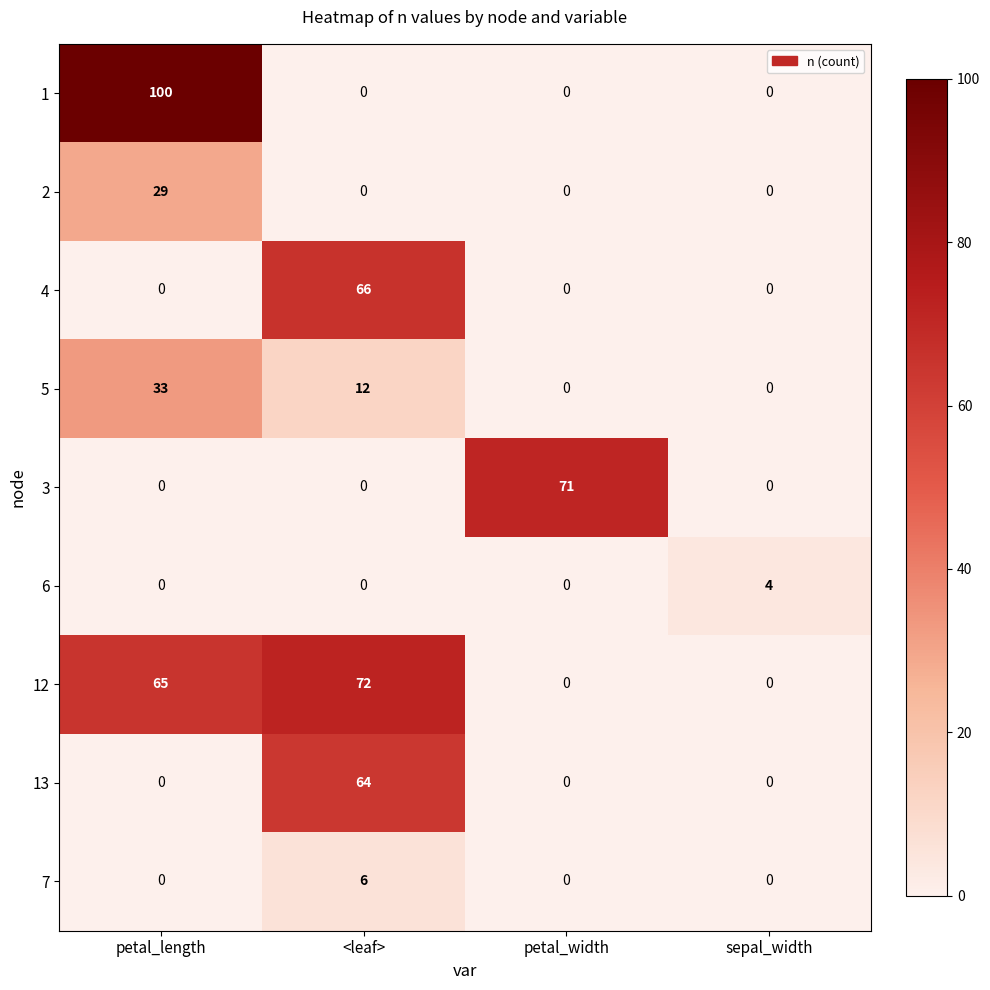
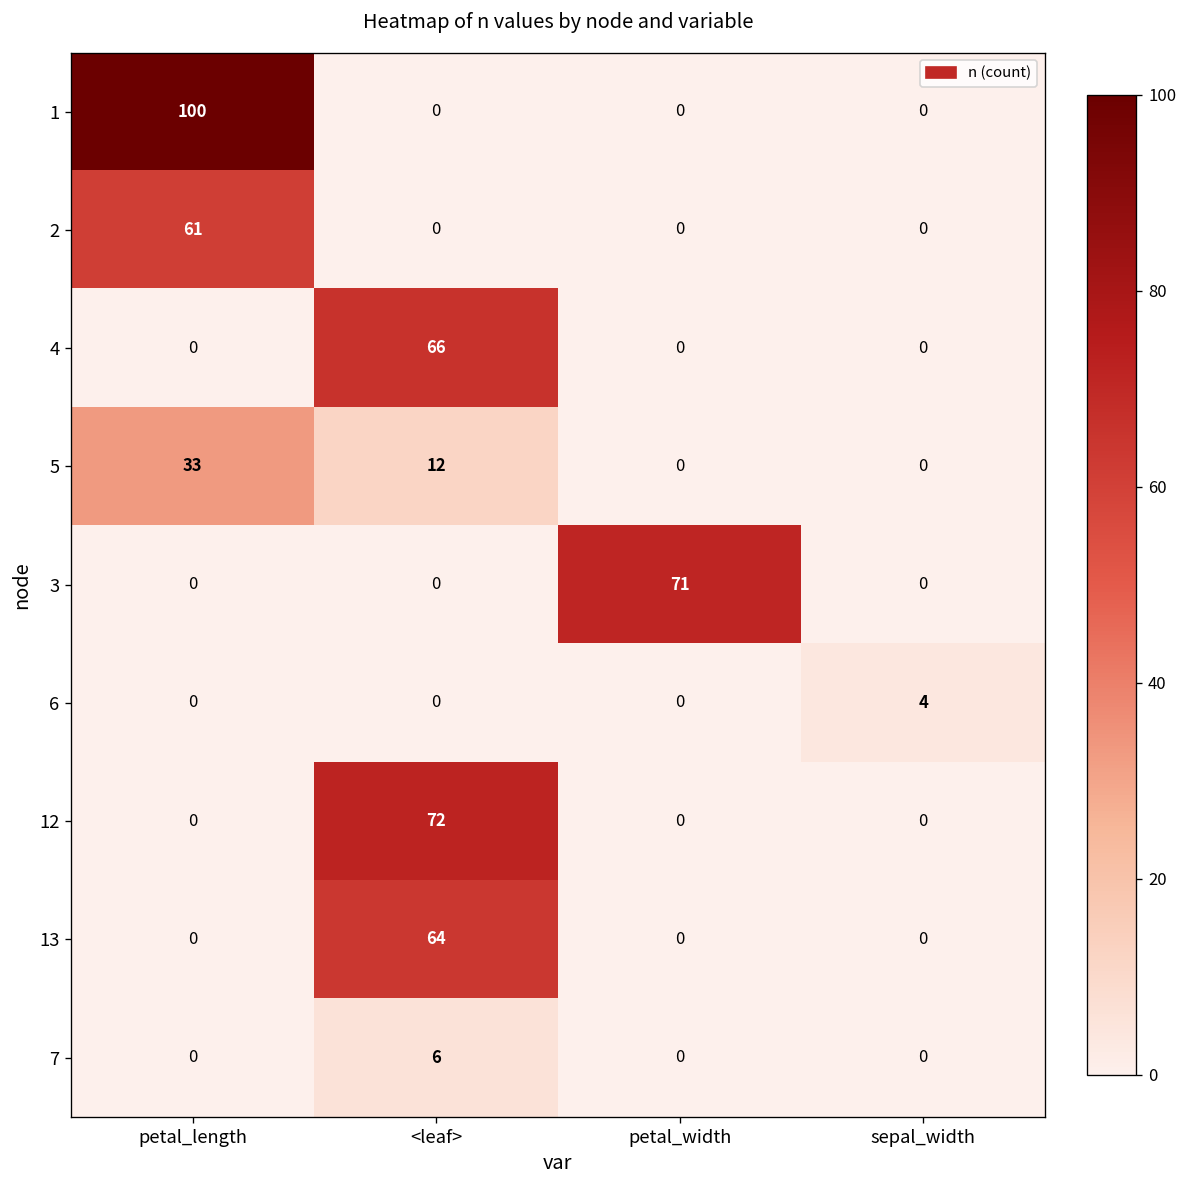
2, petal_length: 29 -> 61
12, petal_length: 65 -> 0
